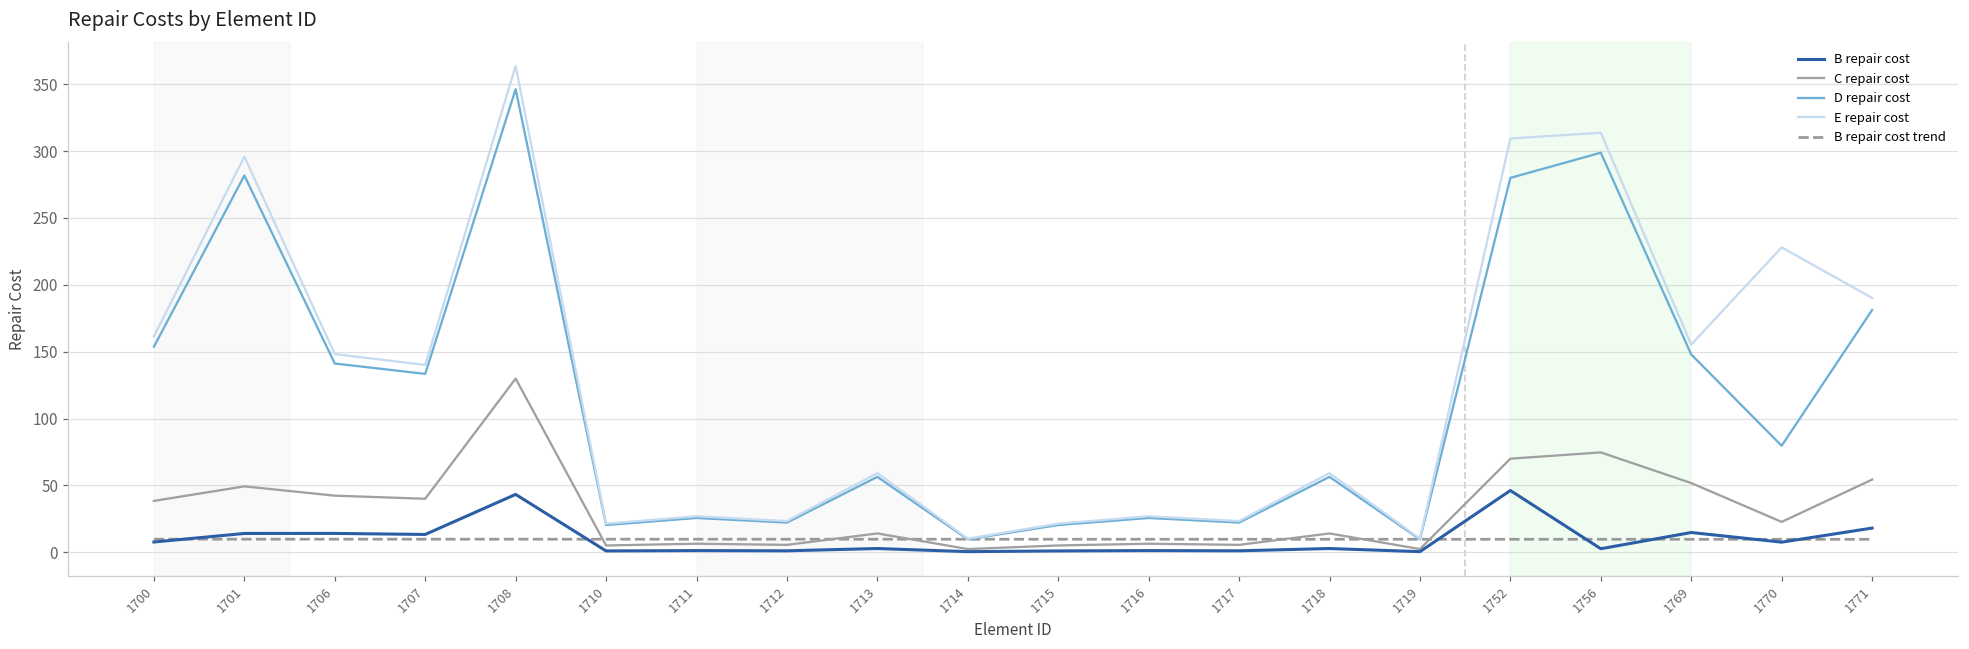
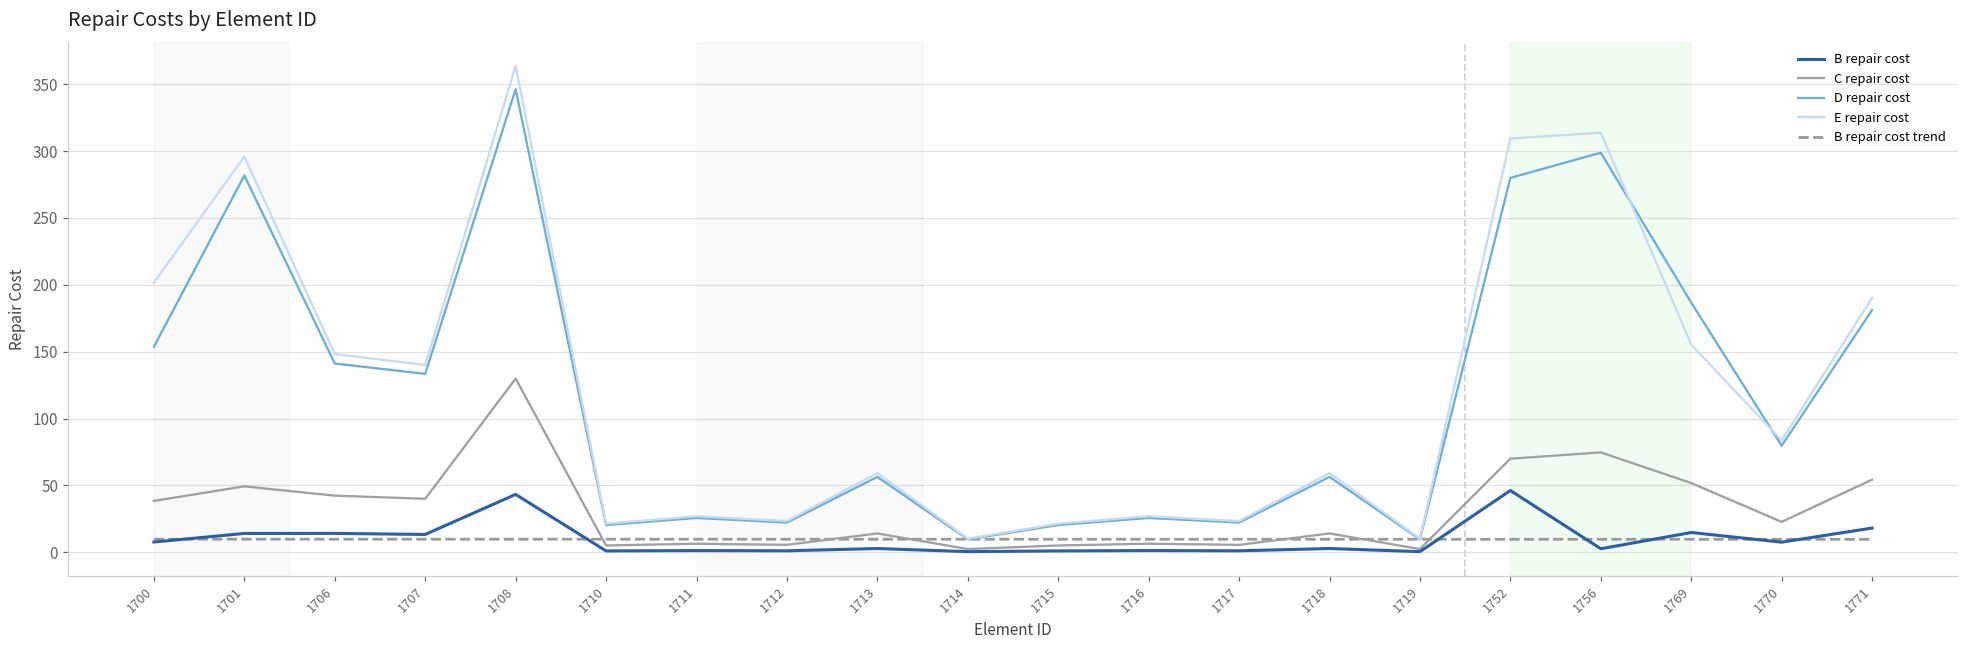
E repair cost, 1700: 161 -> 202
D repair cost, 1769: 148 -> 187
E repair cost, 1770: 228 -> 84
